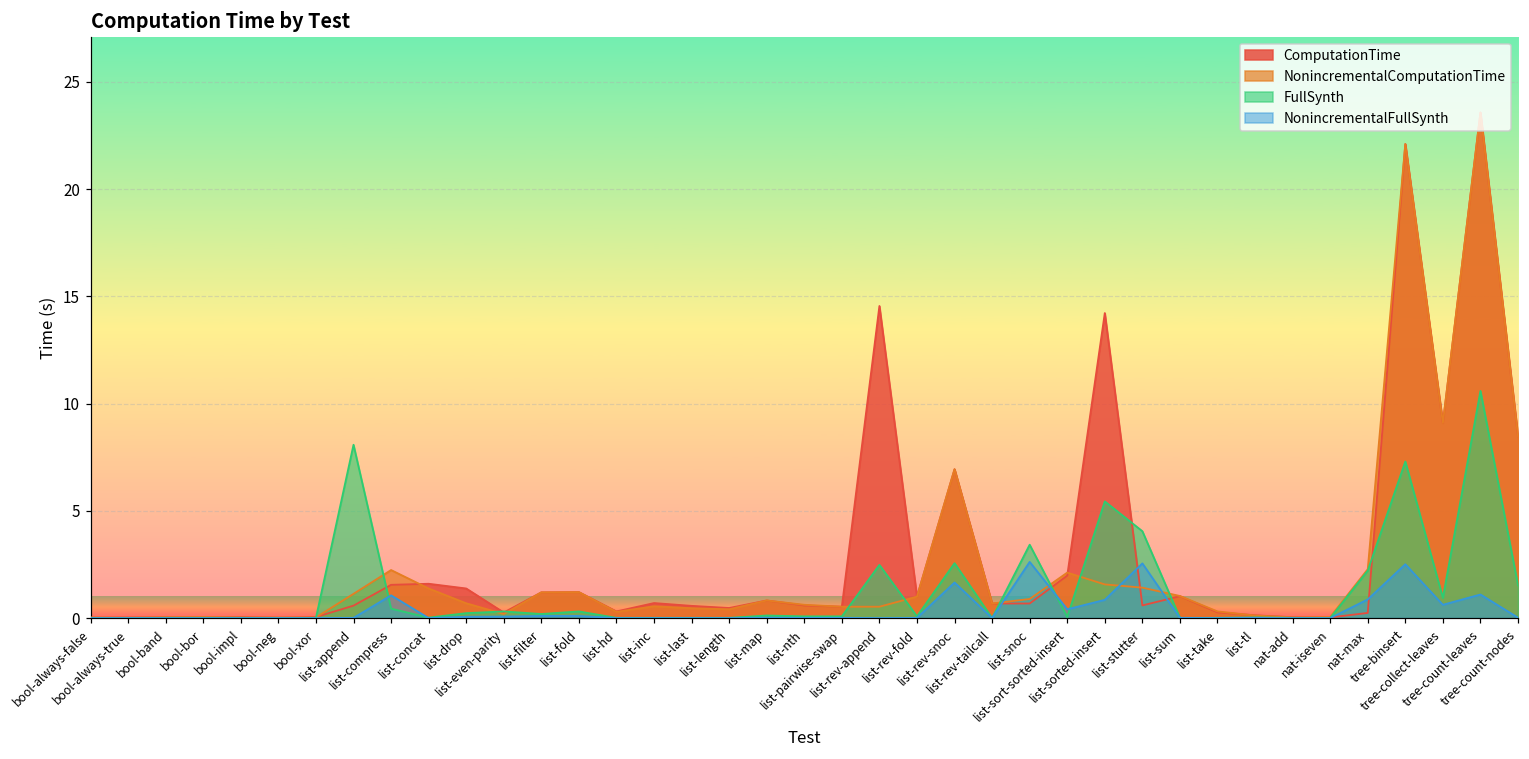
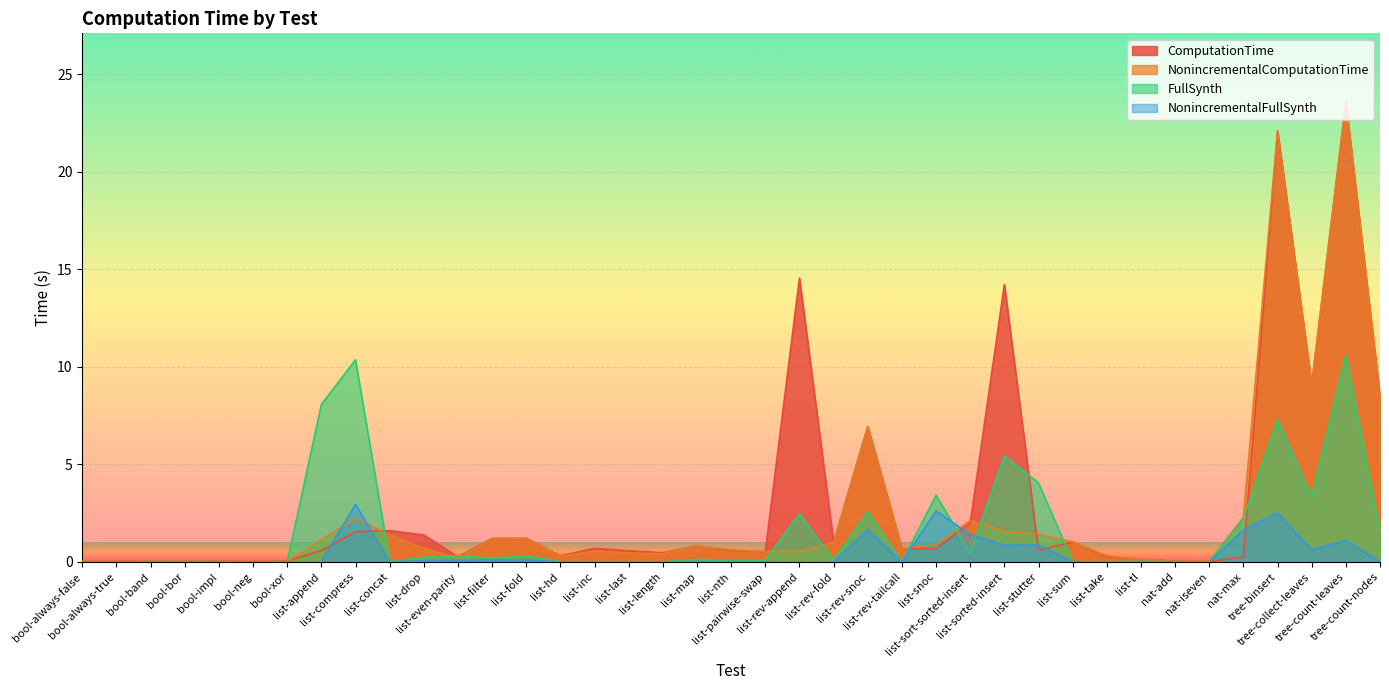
FullSynth, list-compress: 0.4 -> 10.4
NonincrementalFullSynth, list-compress: 1.1 -> 3.0
FullSynth, list-sort-sorted-insert: 0.1 -> 0.5
NonincrementalFullSynth, list-sort-sorted-insert: 0.4 -> 1.4
NonincrementalFullSynth, list-stutter: 2.6 -> 0.9
NonincrementalFullSynth, nat-max: 0.9 -> 1.6
FullSynth, tree-collect-leaves: 0.9 -> 3.3
